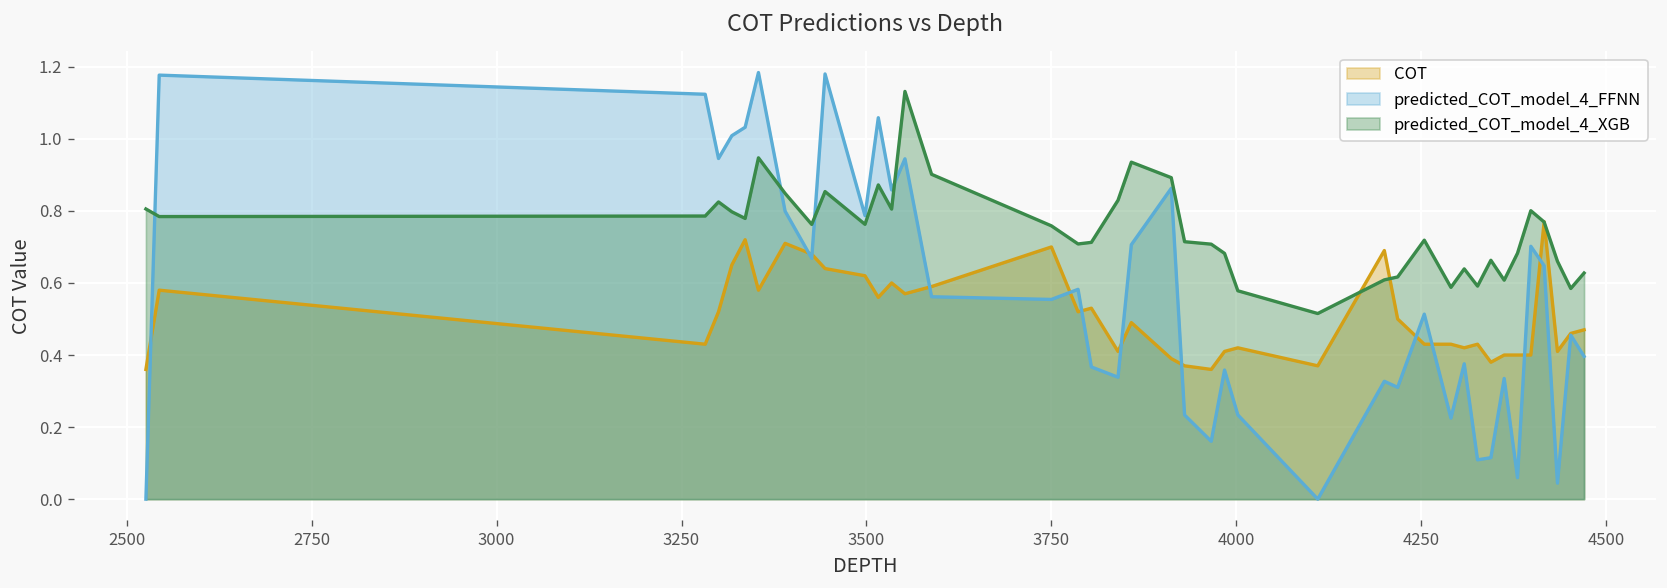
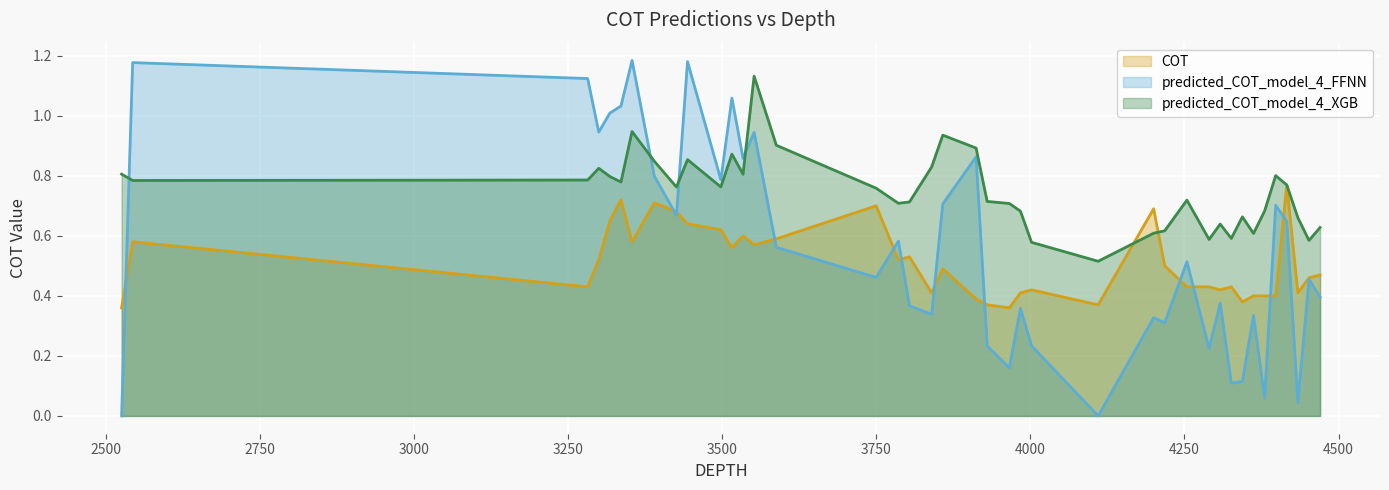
predicted_COT_model_4_FFNN, 3750: 0.55 -> 0.46
